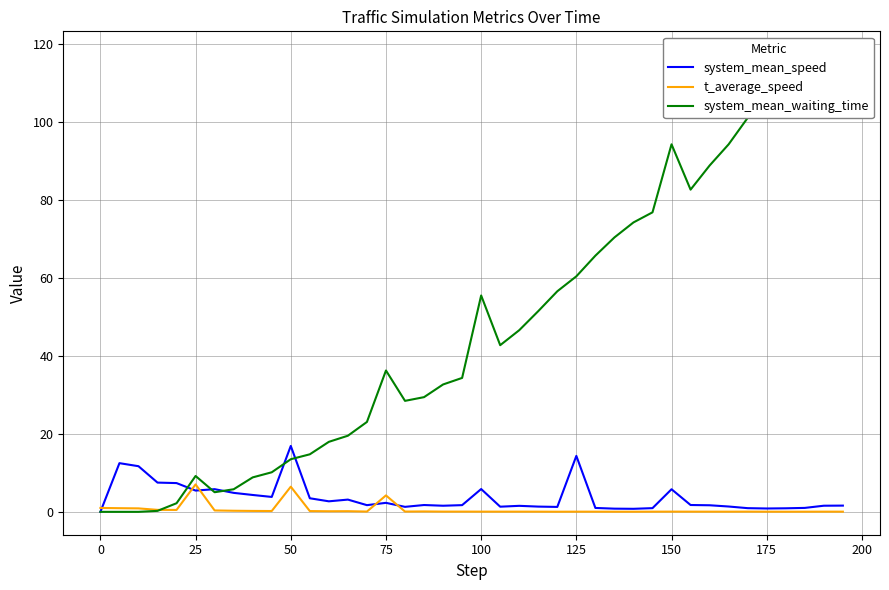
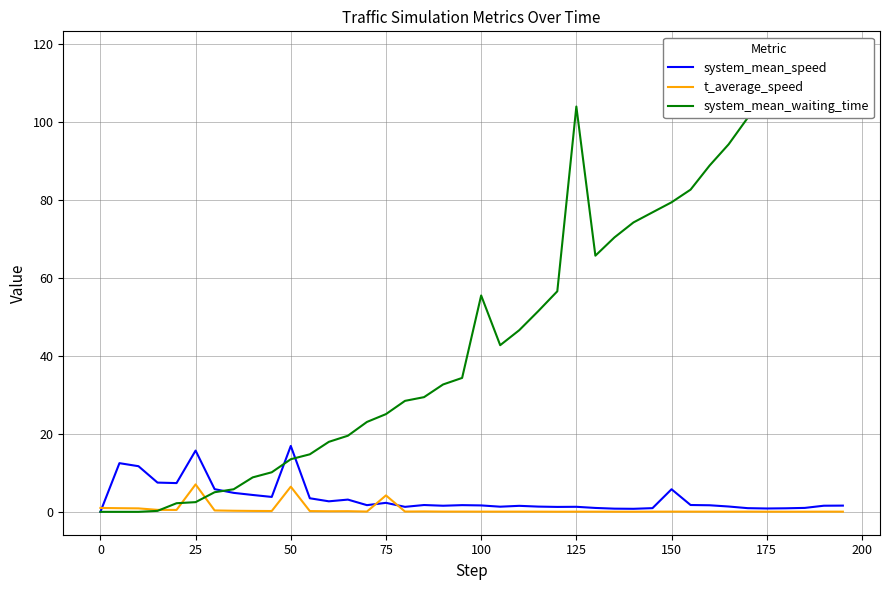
system_mean_speed, 25: 5 -> 16
system_mean_waiting_time, 25: 9 -> 2
system_mean_waiting_time, 75: 36 -> 25
system_mean_speed, 100: 6 -> 2
system_mean_speed, 125: 14 -> 1
system_mean_waiting_time, 125: 60 -> 104
system_mean_waiting_time, 150: 94 -> 79
